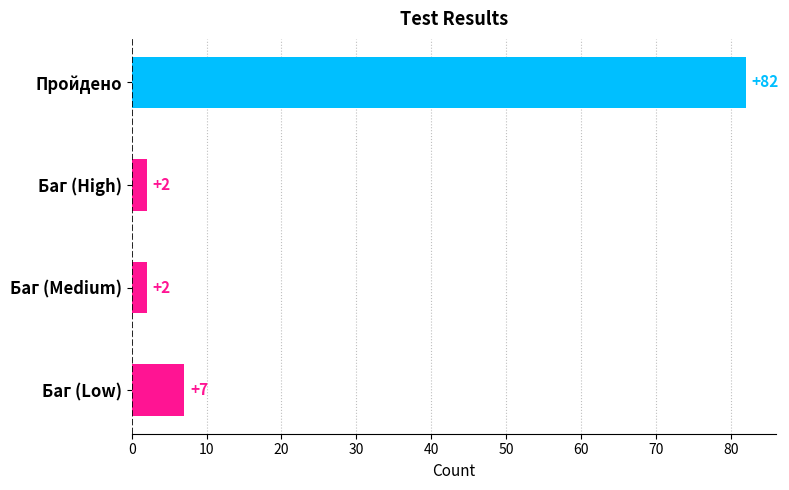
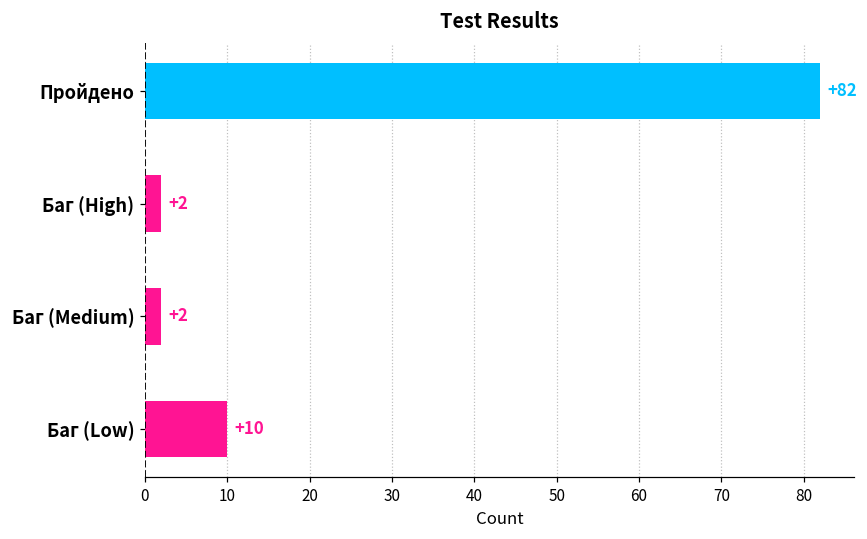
Баг (Low): +7 -> +10
